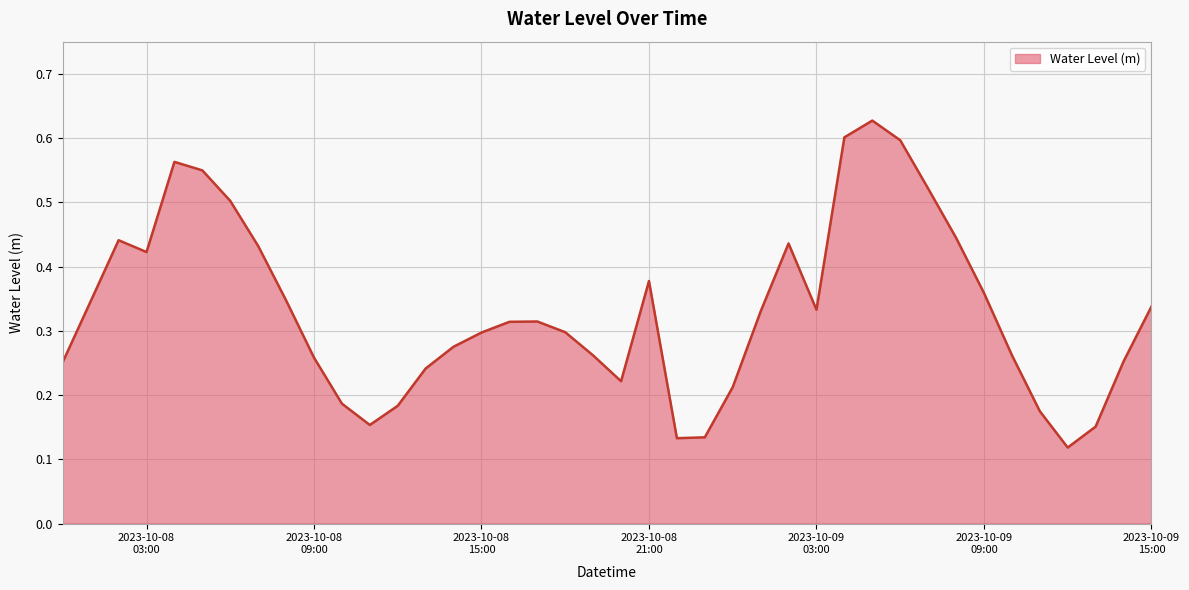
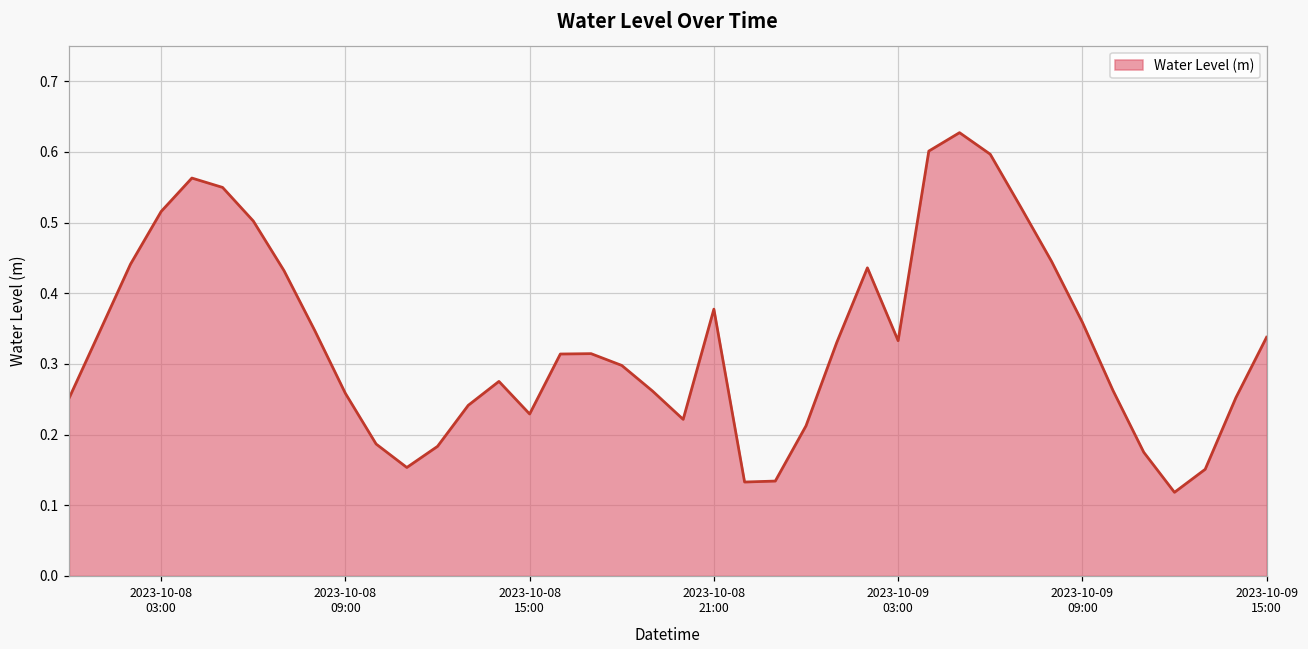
2023-10-08 03:00: 0.42 -> 0.52
2023-10-08 15:00: 0.30 -> 0.23
